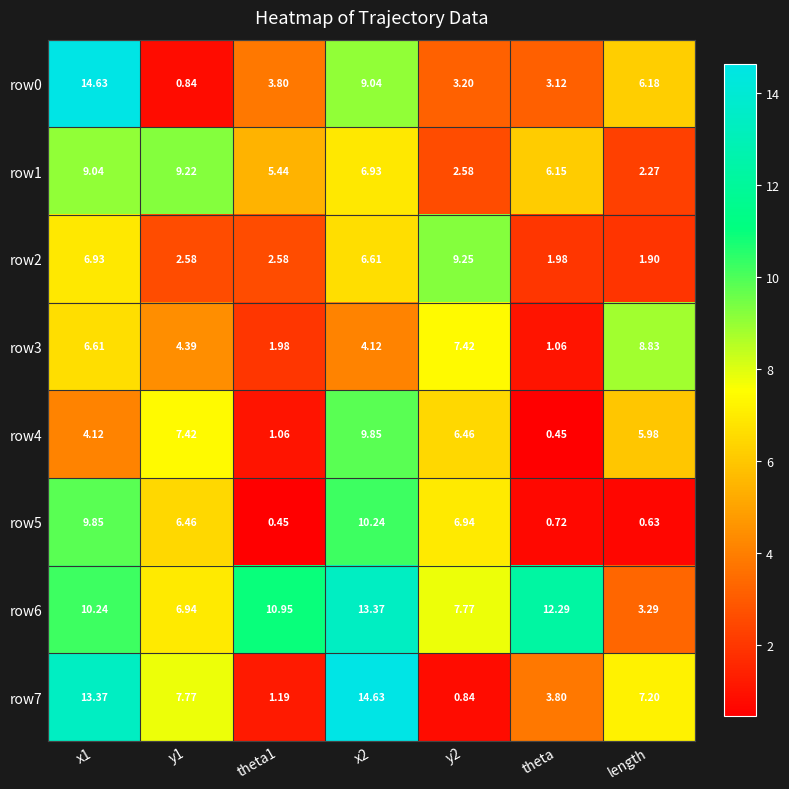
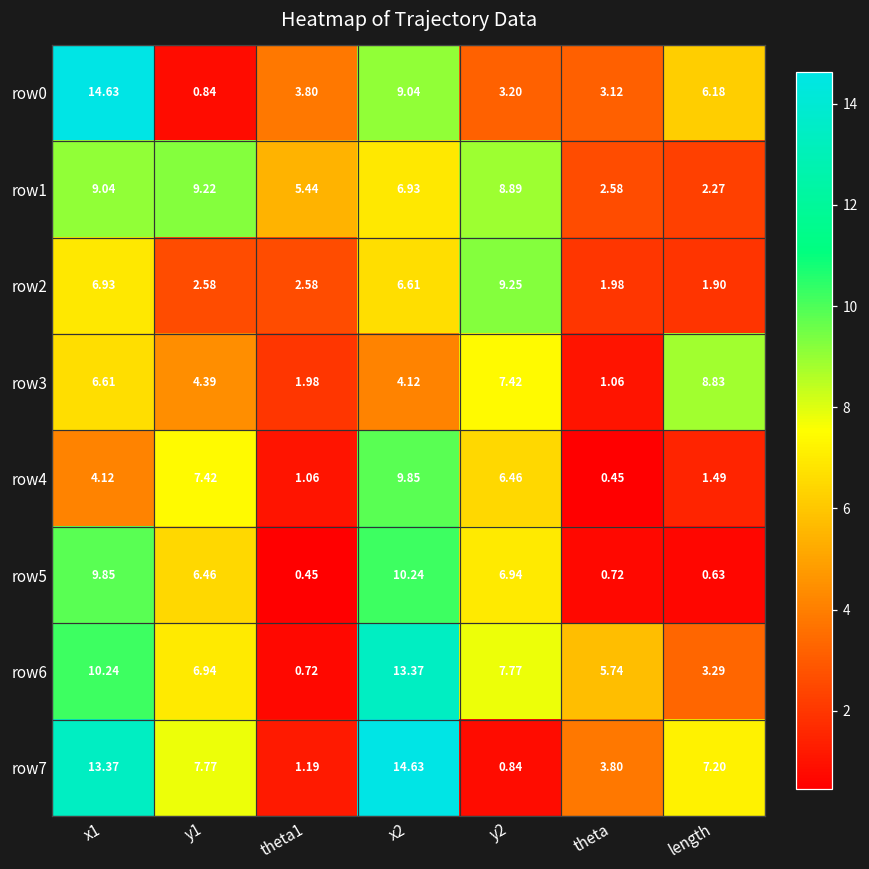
row1, y2: 2.58 -> 8.89
row1, theta: 6.15 -> 2.58
row4, length: 5.98 -> 1.49
row6, theta1: 10.95 -> 0.72
row6, theta: 12.29 -> 5.74
